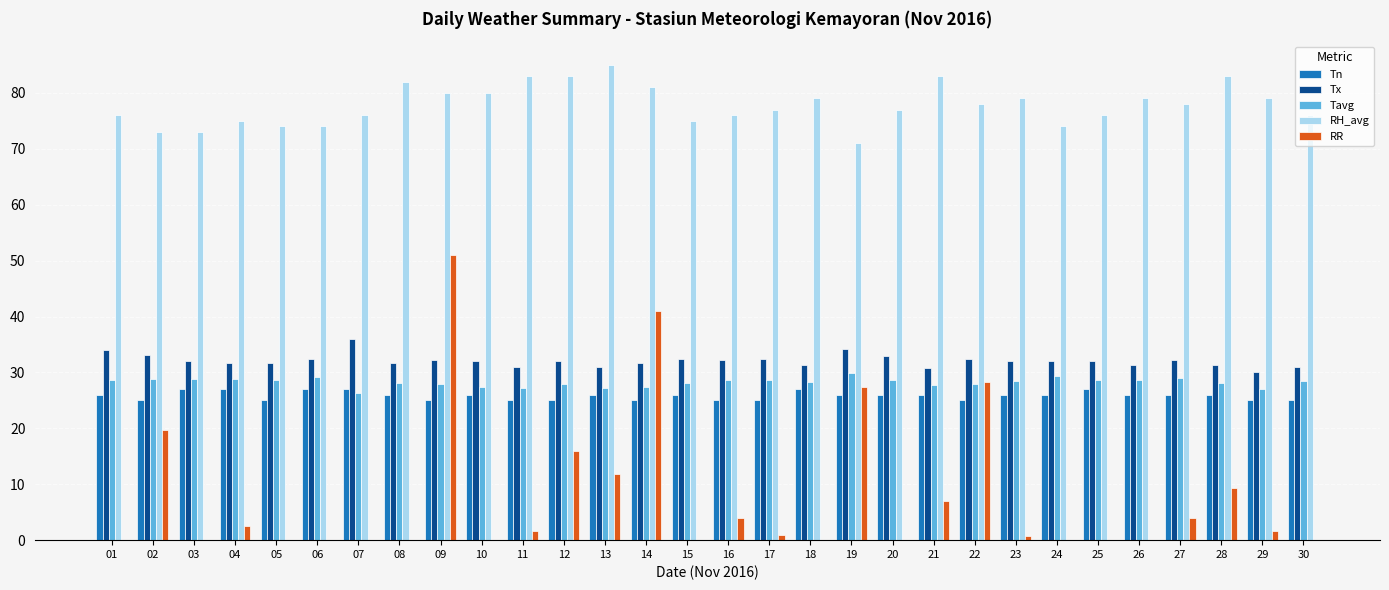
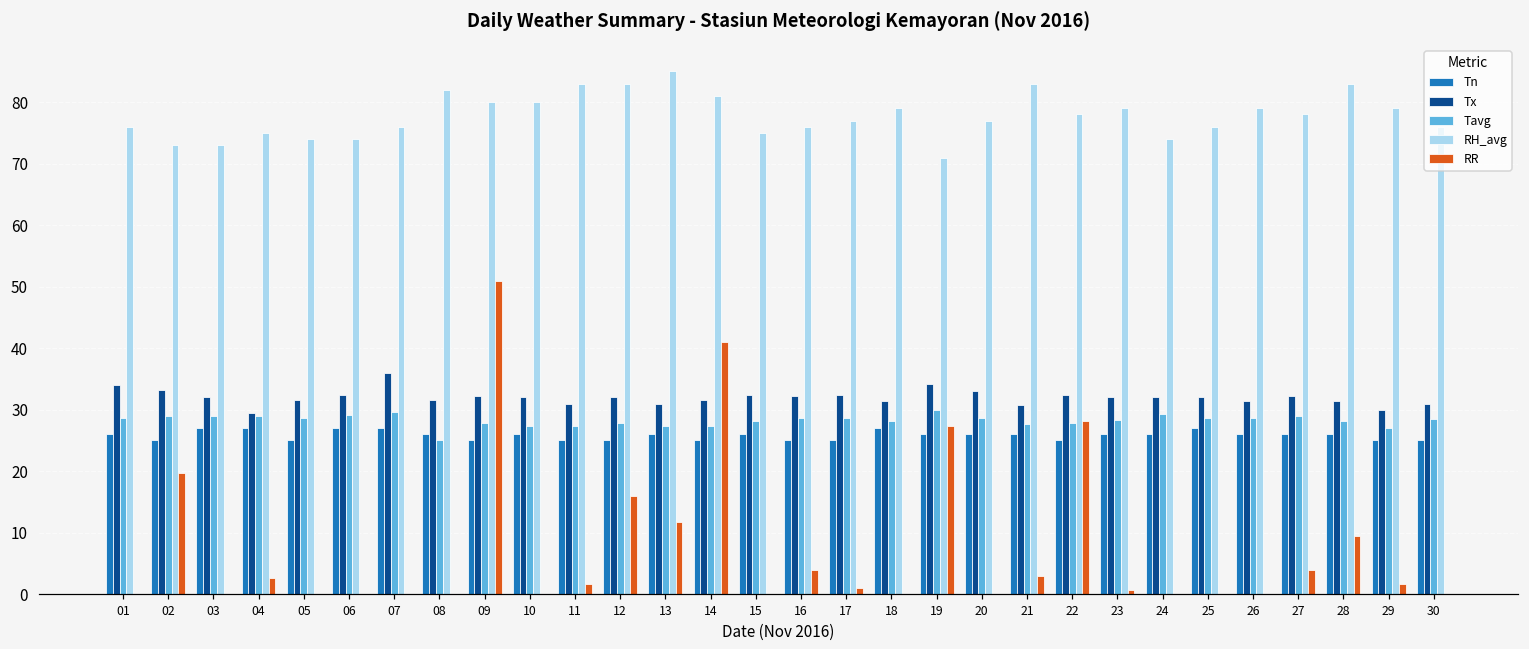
Tx, 04: 32 -> 30
Tavg, 07: 26 -> 30
Tavg, 08: 28 -> 25
RR, 21: 7 -> 3
